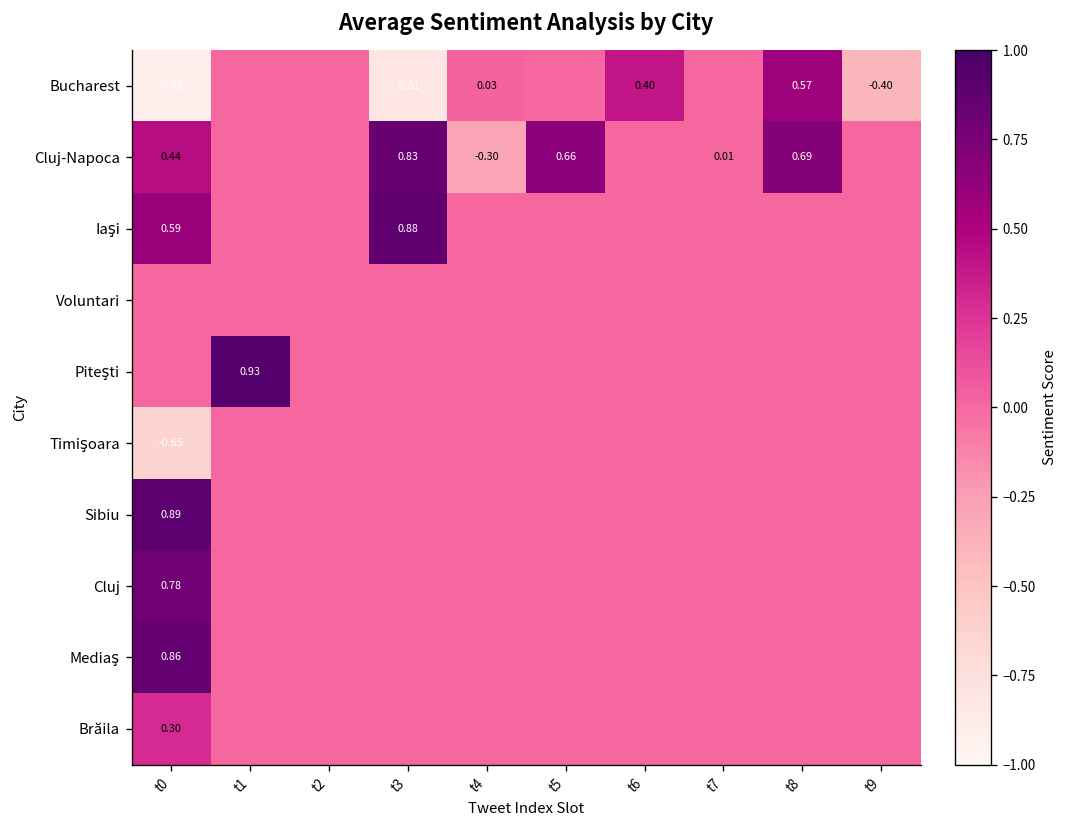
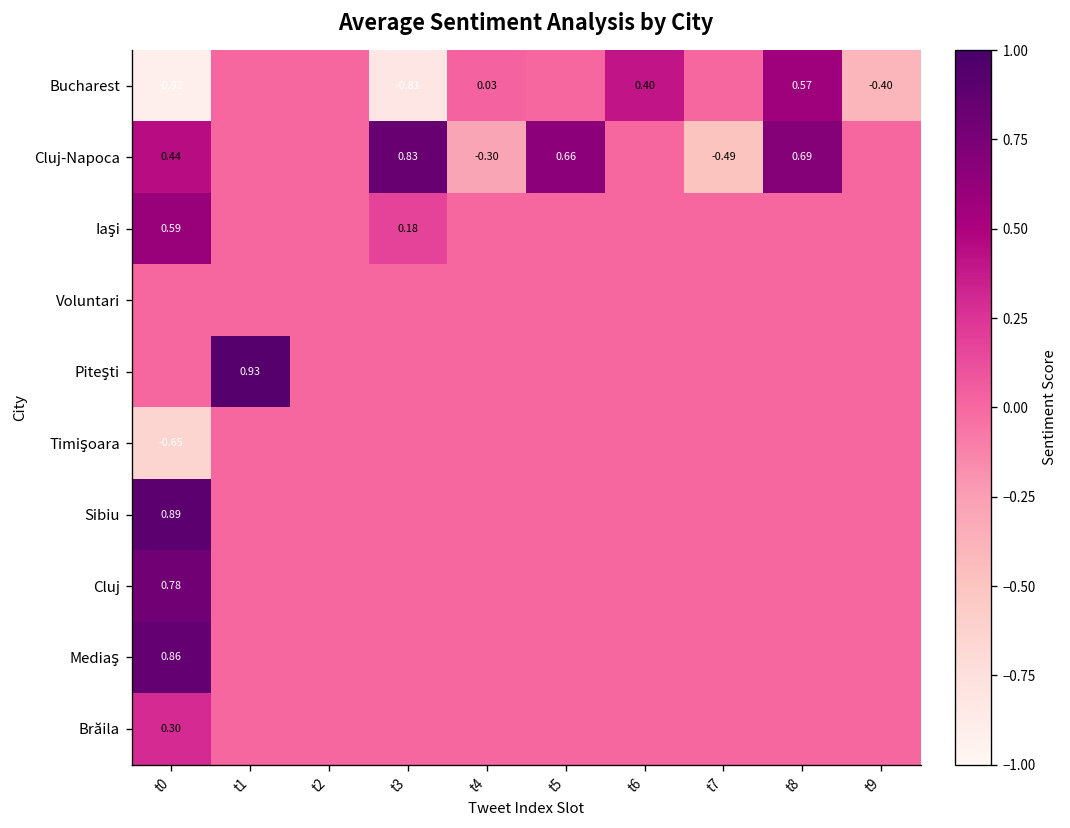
Cluj-Napoca, t7: 0.01 -> -0.49
Iaşi, t3: 0.88 -> 0.18
